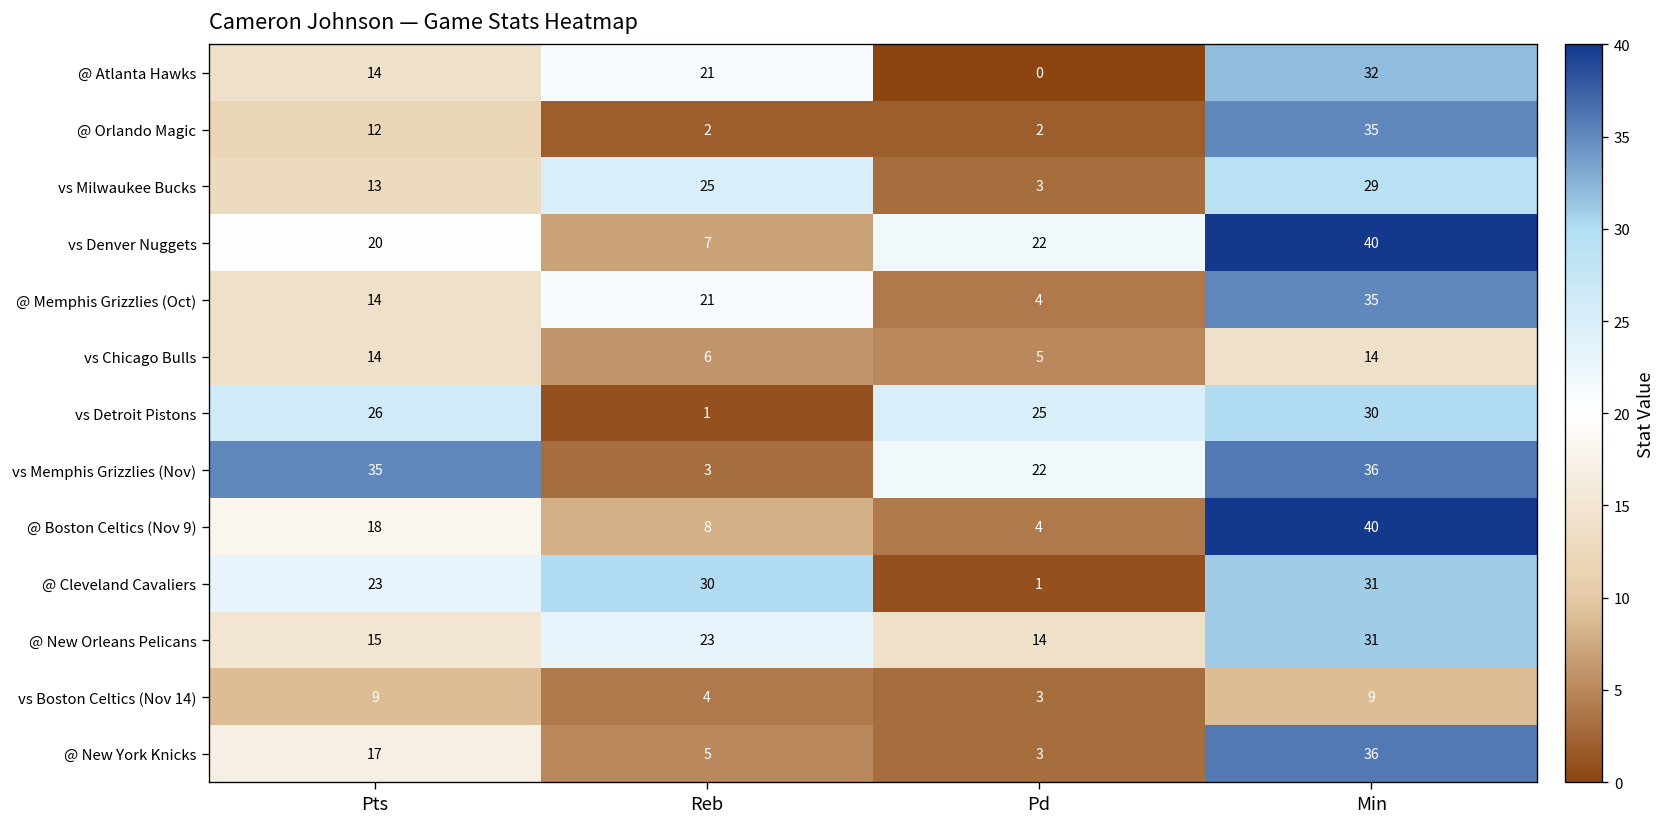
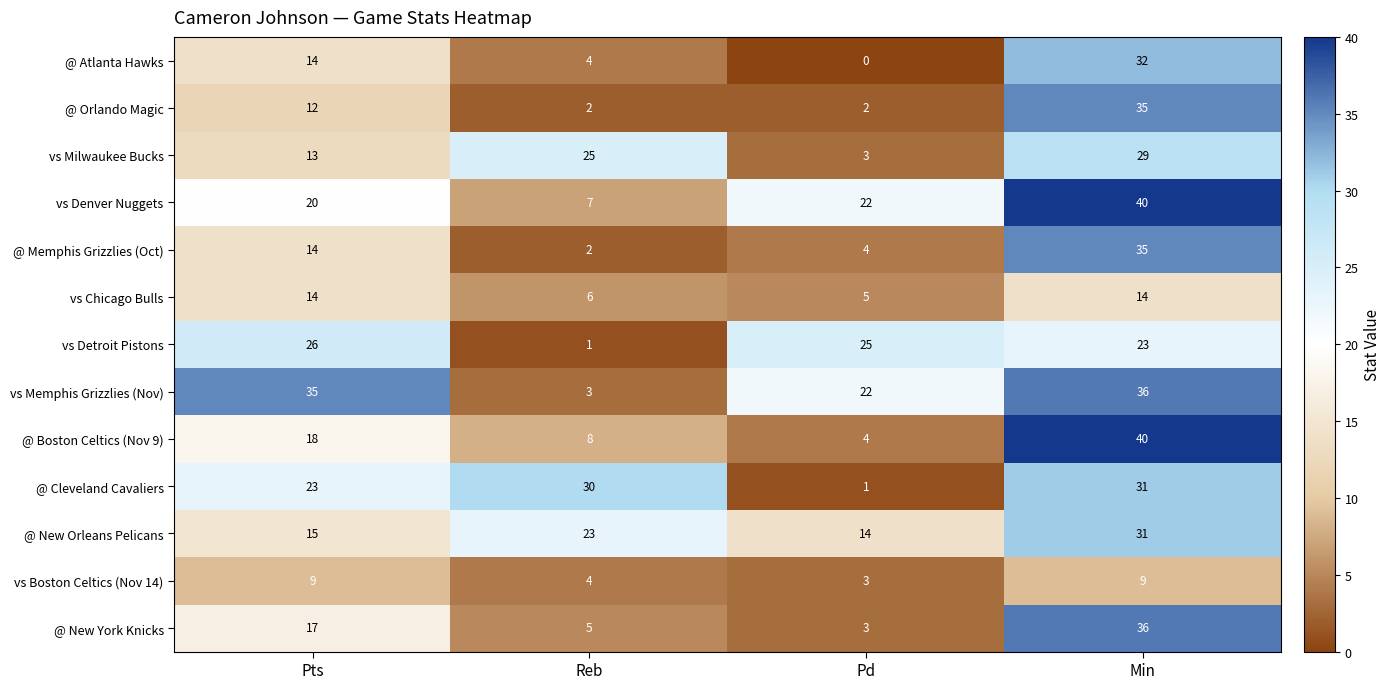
@ Atlanta Hawks, Reb: 21 -> 4
@ Memphis Grizzlies (Oct), Reb: 21 -> 2
vs Detroit Pistons, Min: 30 -> 23
